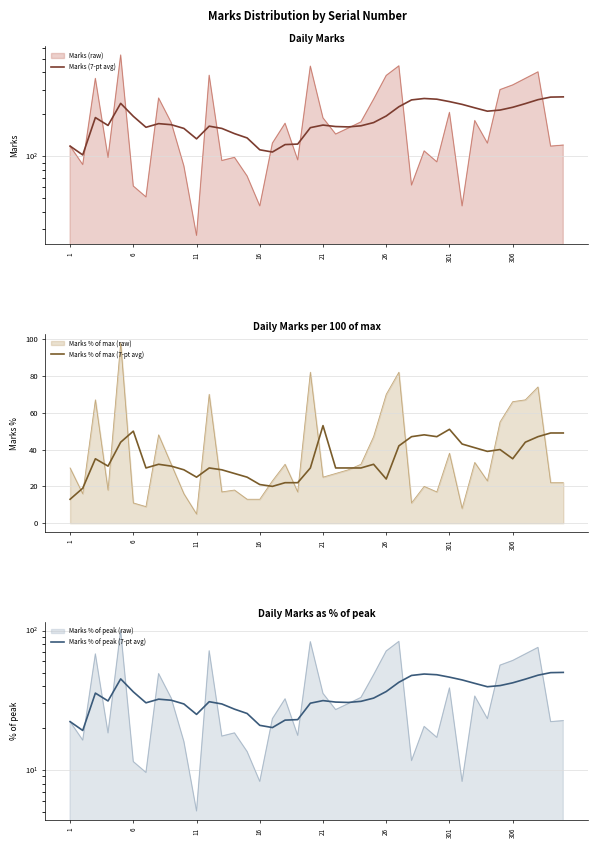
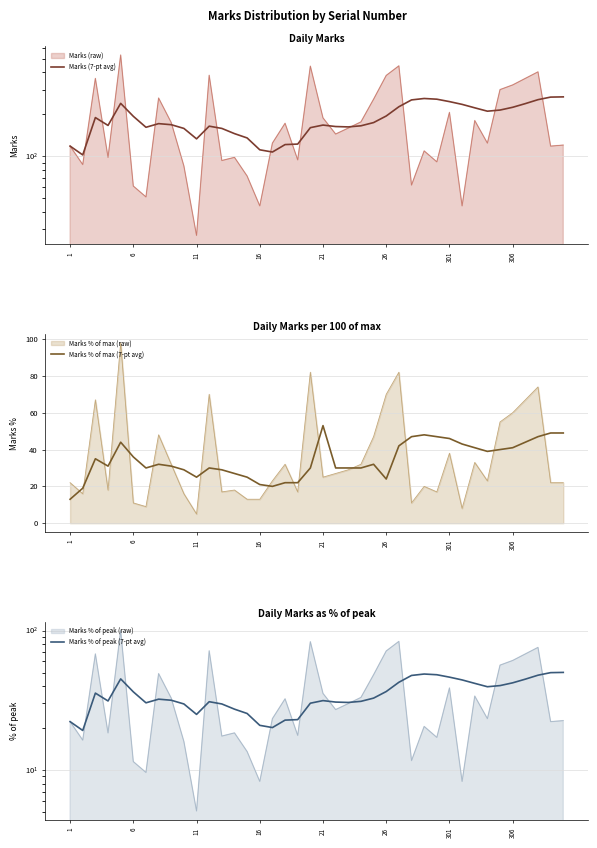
Daily Marks per 100 of max, Marks % of max (raw), 1: 30 -> 22
Daily Marks per 100 of max, Marks % of max (7-pt avg), 6: 50 -> 36
Daily Marks per 100 of max, Marks % of max (7-pt avg), 301: 51 -> 46
Daily Marks per 100 of max, Marks % of max (raw), 306: 66 -> 60
Daily Marks per 100 of max, Marks % of max (7-pt avg), 306: 35 -> 41
